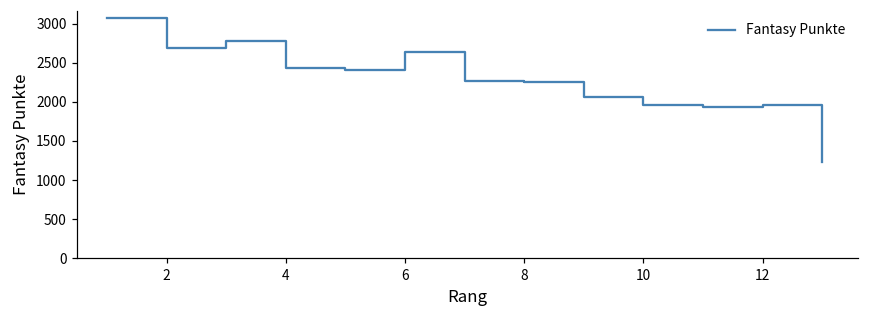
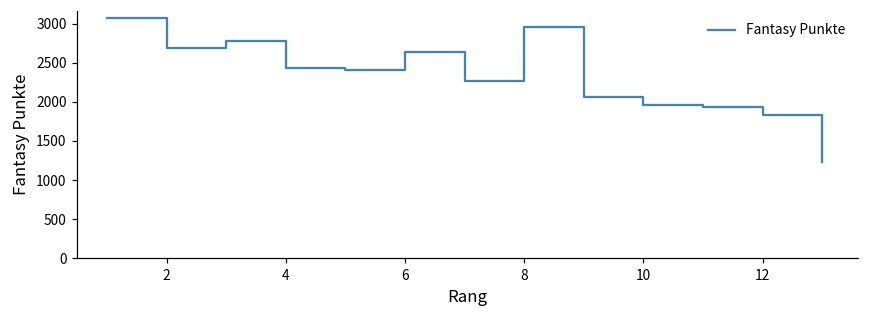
8: 2300 -> 3000
12: 2000 -> 1800
